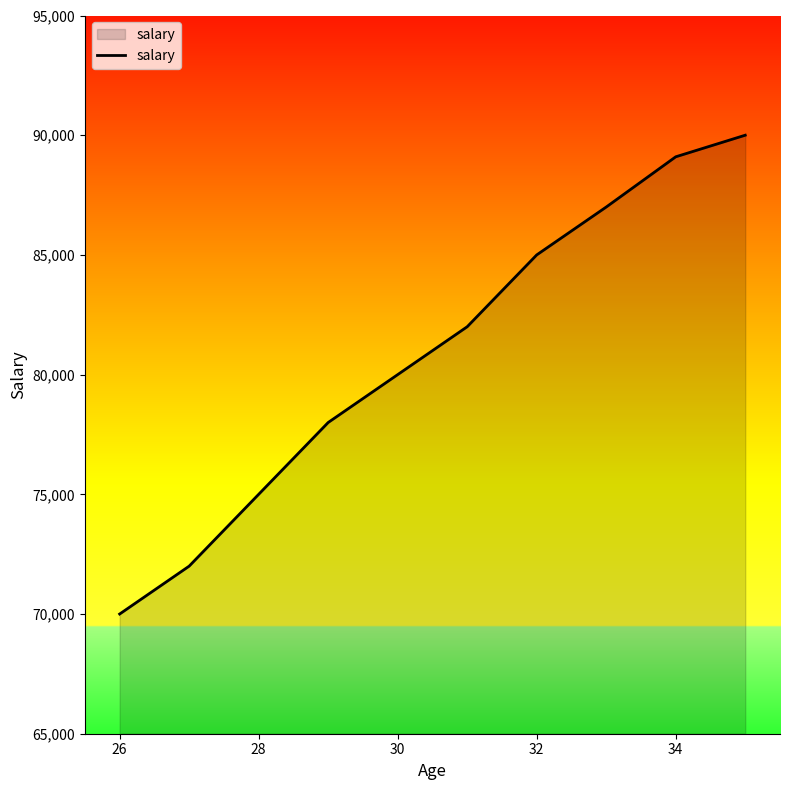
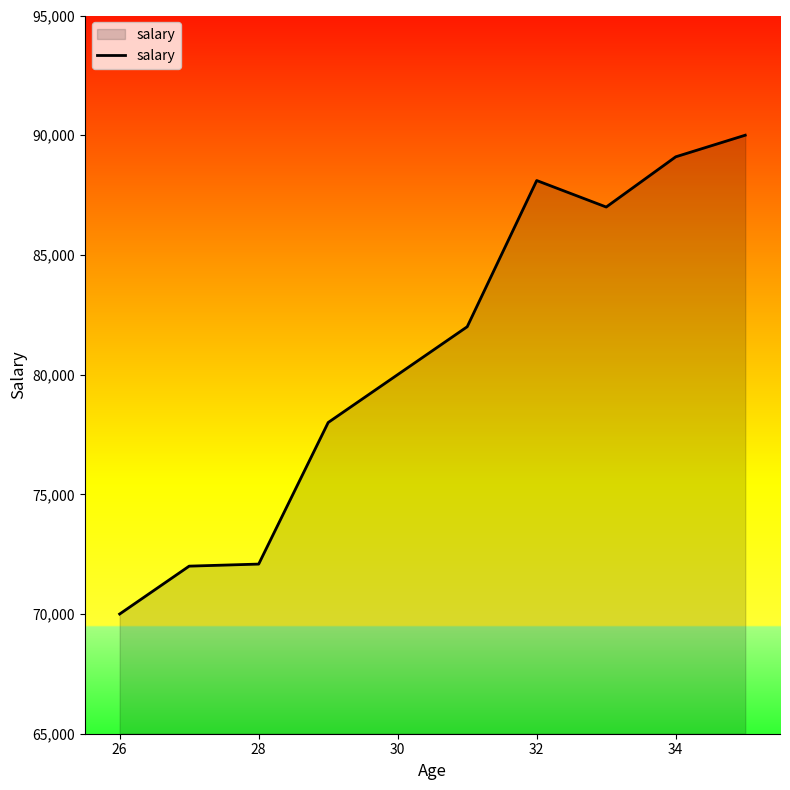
28: 75,000 -> 72,100
32: 85,000 -> 88,100
